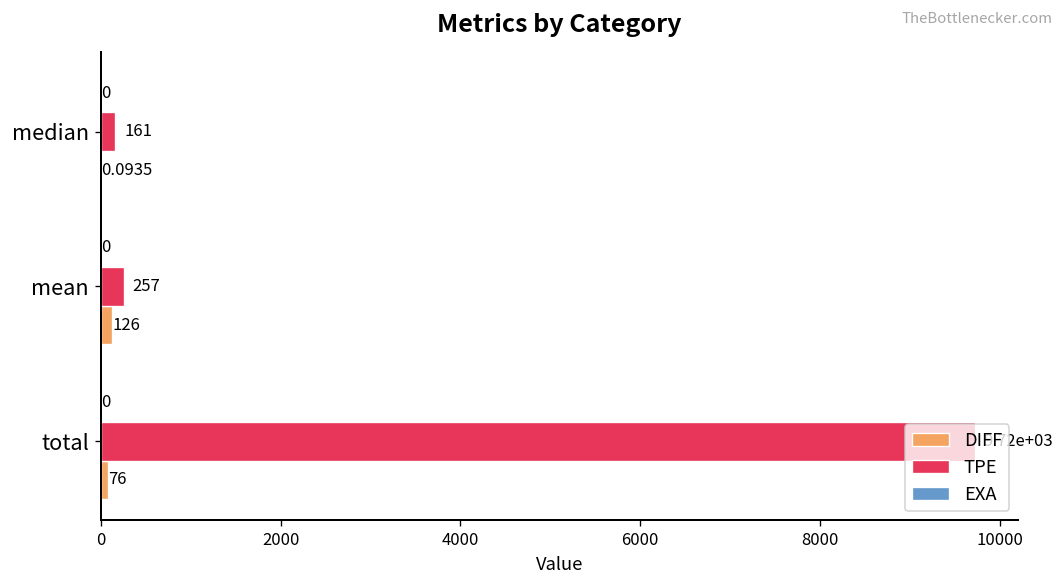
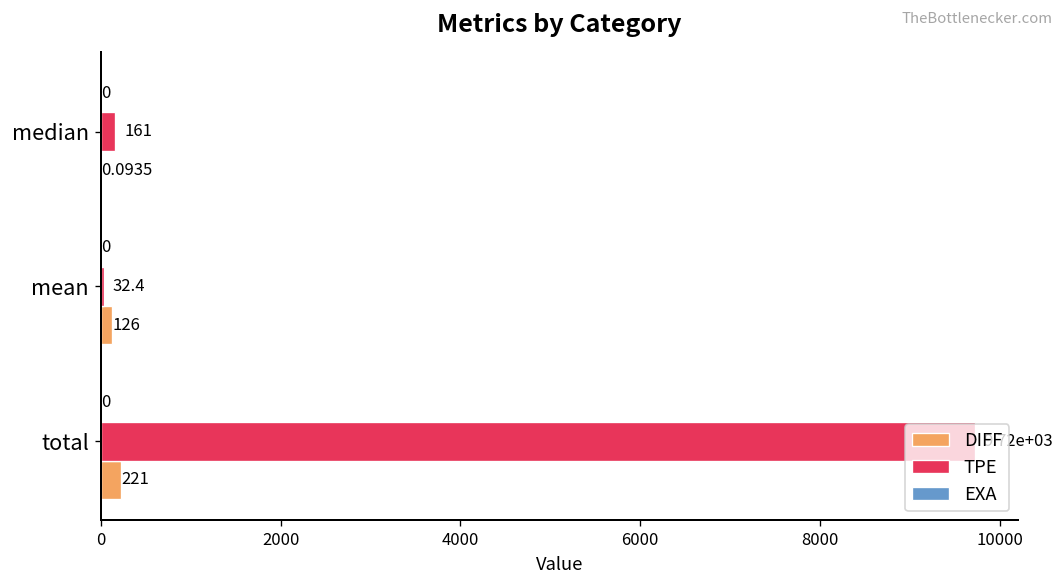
TPE, mean: 257 -> 32.4
DIFF, total: 76 -> 221
